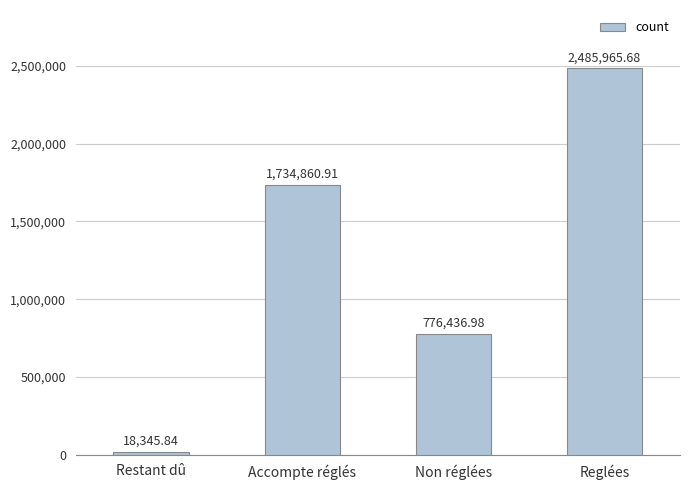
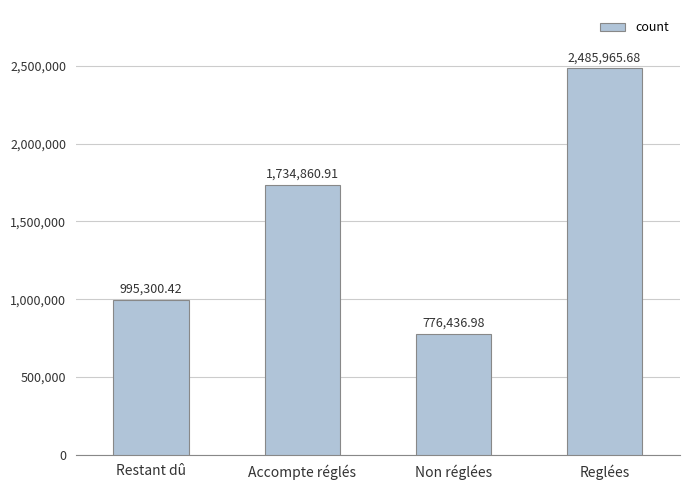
Restant dû: 18,345.84 -> 995,300.42
